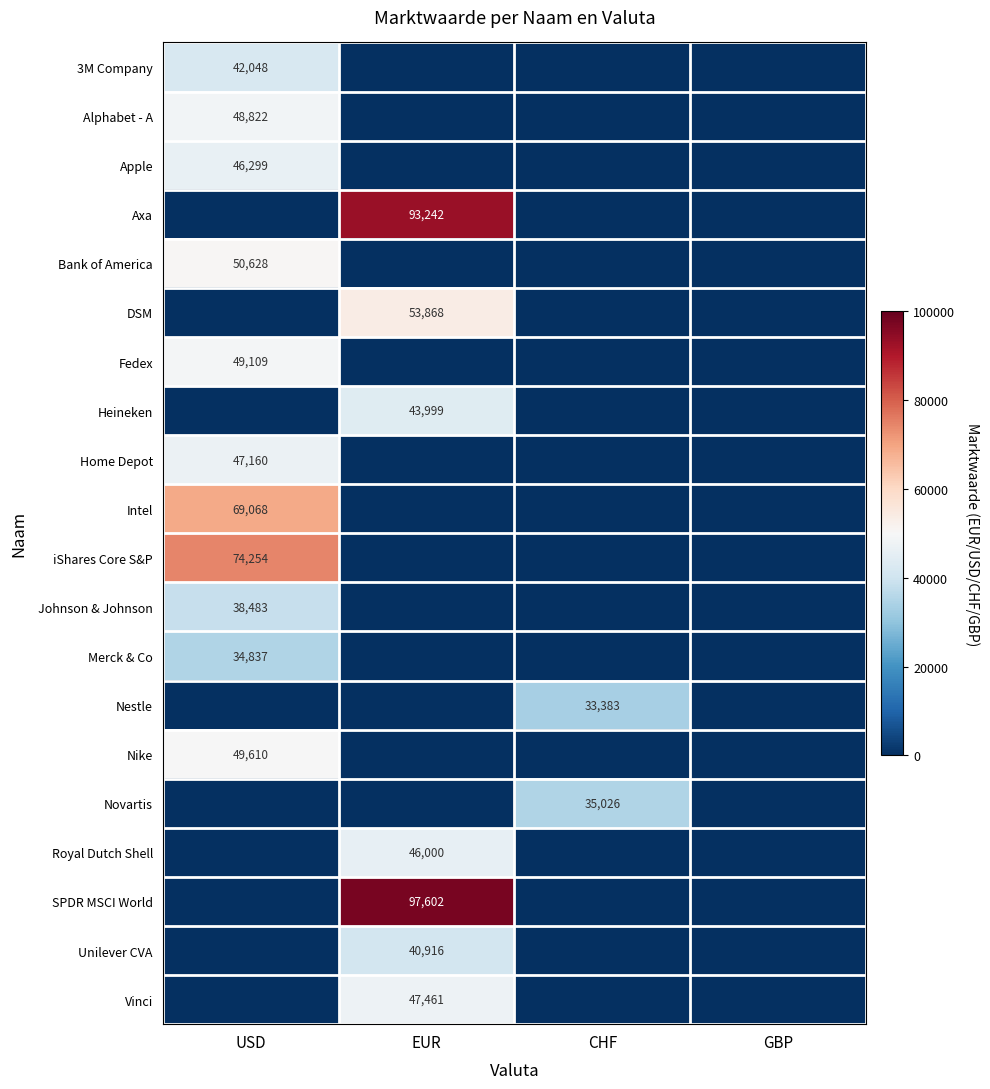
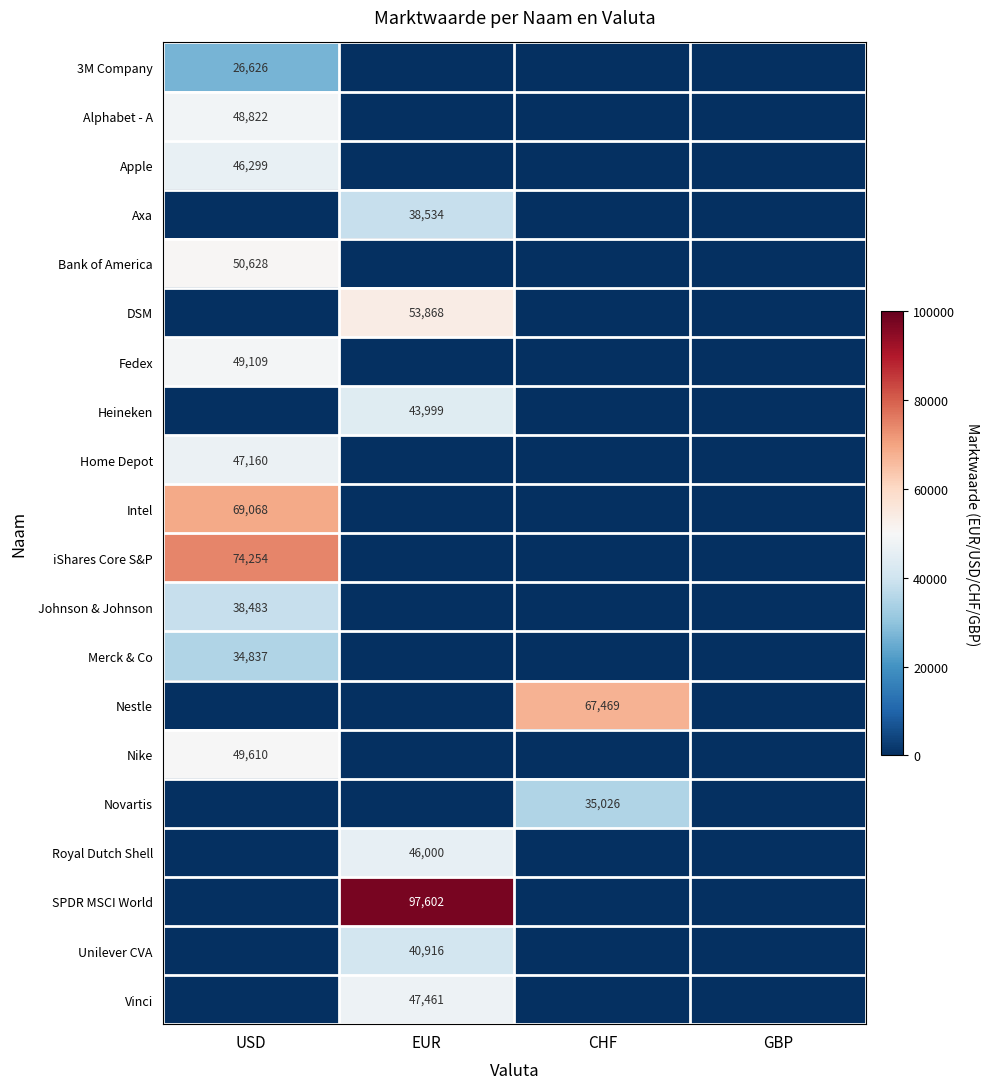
3M Company, USD: 42,048 -> 26,626
Axa, EUR: 93,242 -> 38,534
Nestle, CHF: 33,383 -> 67,469
